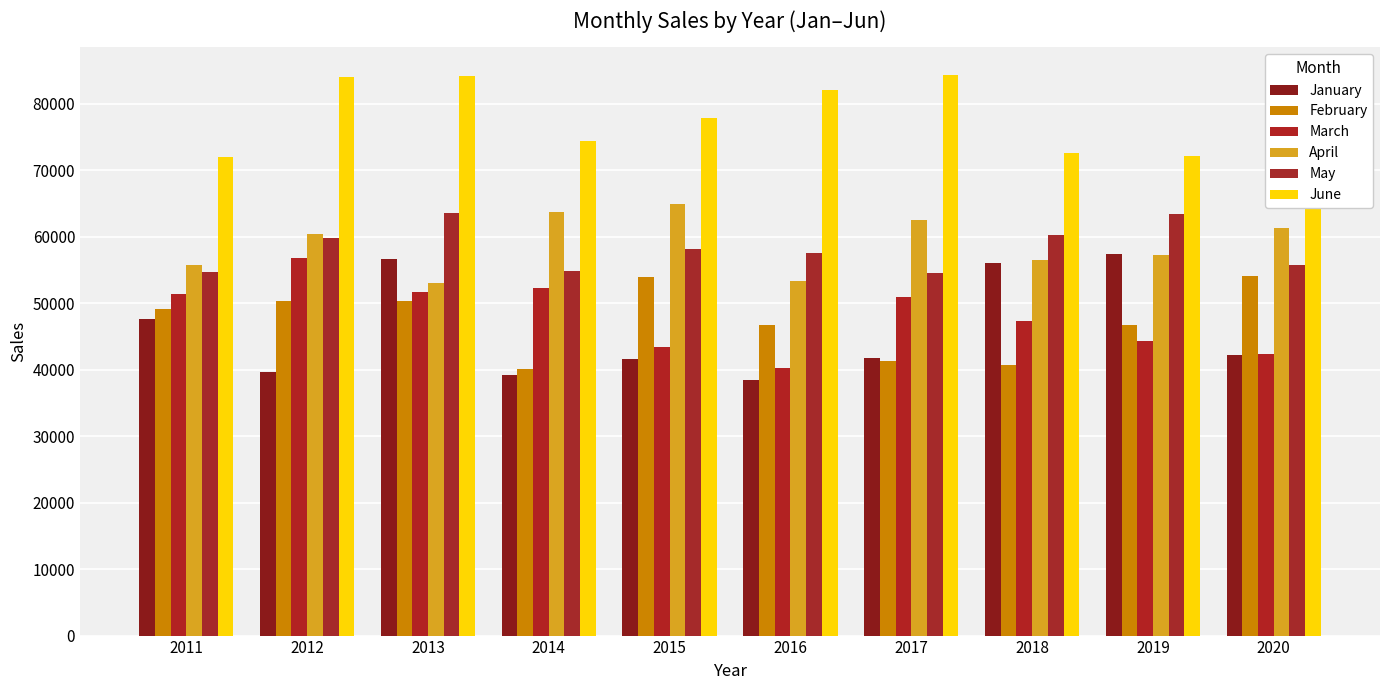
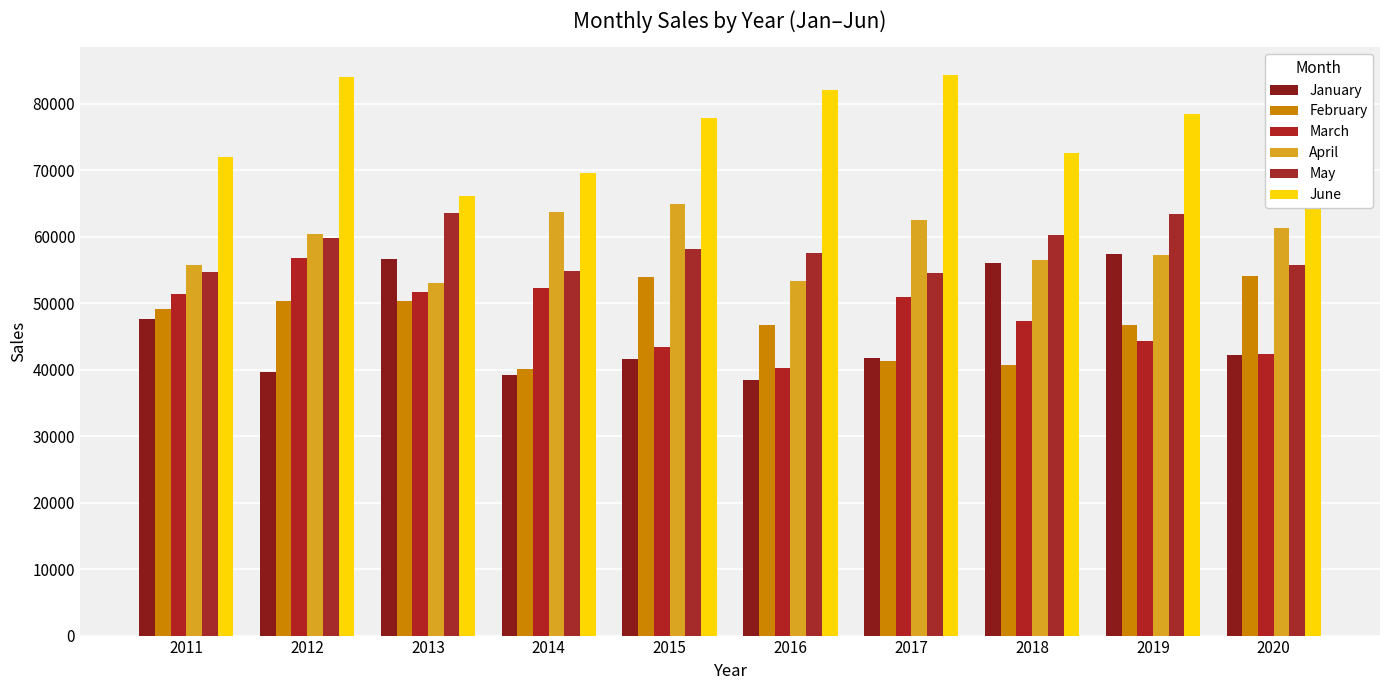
June, 2013: 84000 -> 66000
June, 2014: 74000 -> 70000
June, 2019: 72000 -> 78000
